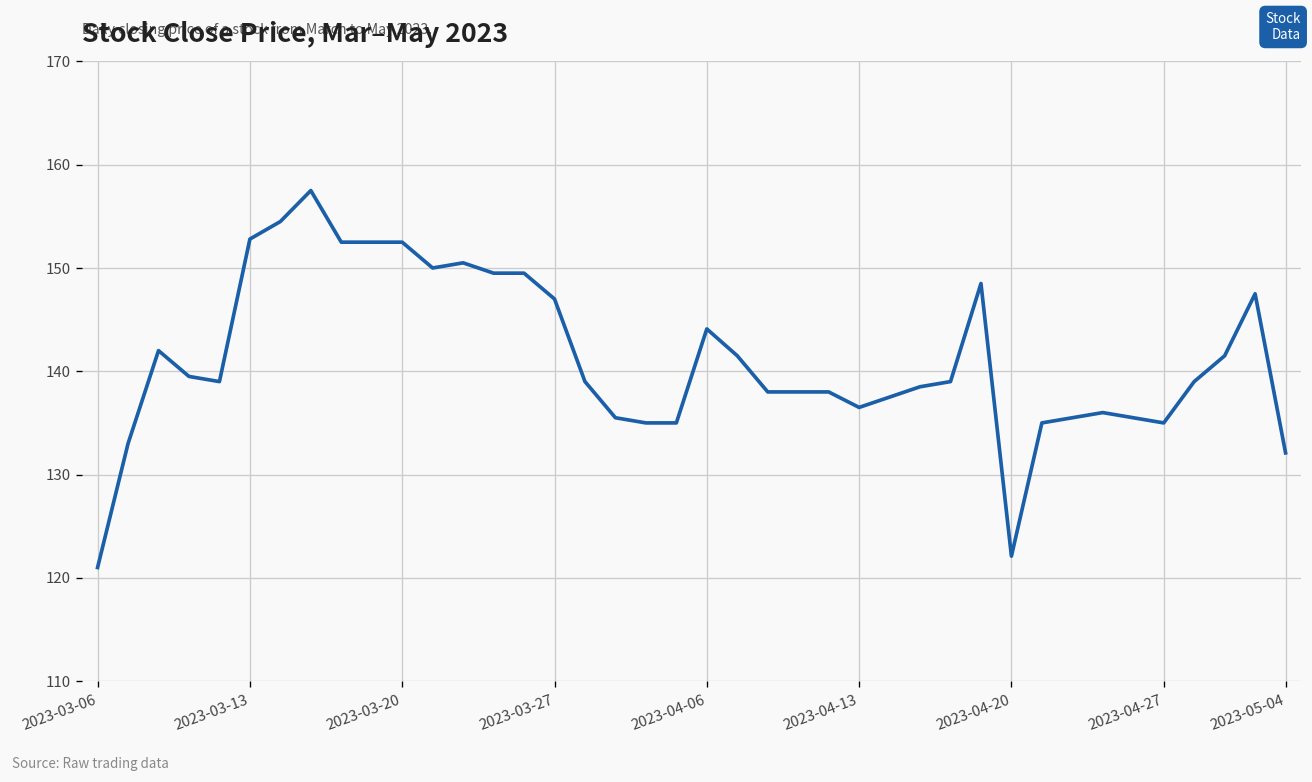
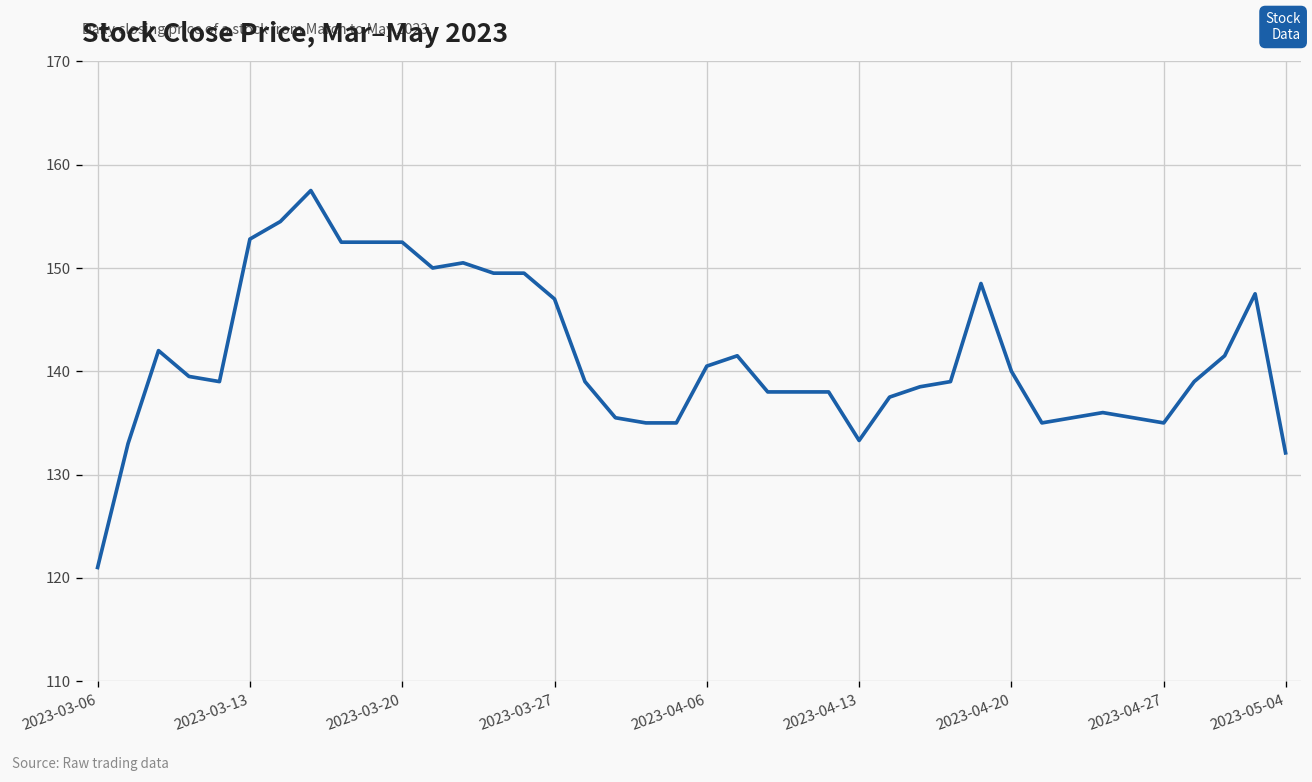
2023-04-06: 144 -> 141
2023-04-13: 137 -> 133
2023-04-20: 122 -> 140
